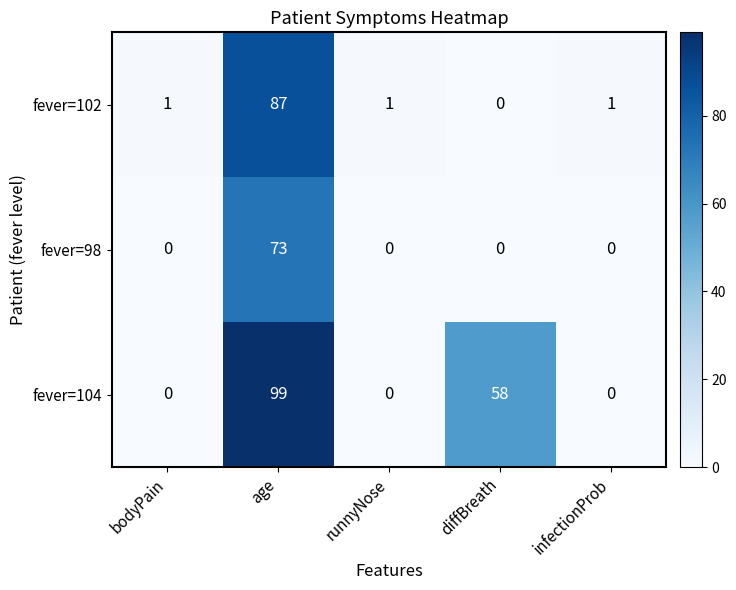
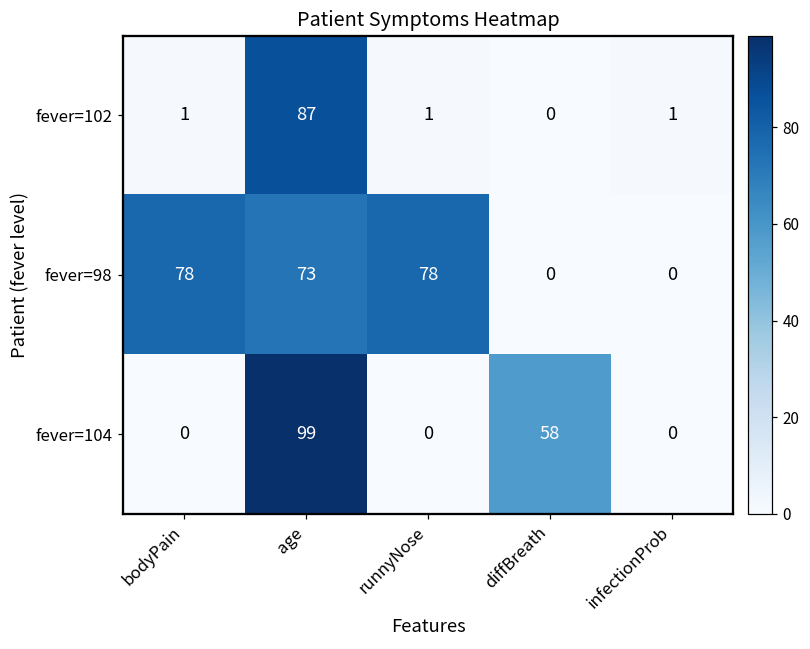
fever=98, bodyPain: 0 -> 78
fever=98, runnyNose: 0 -> 78
